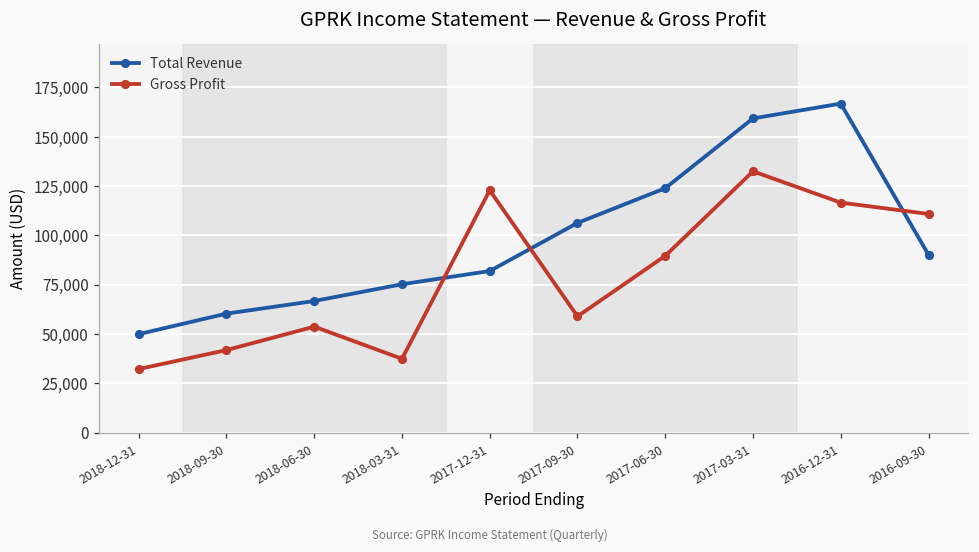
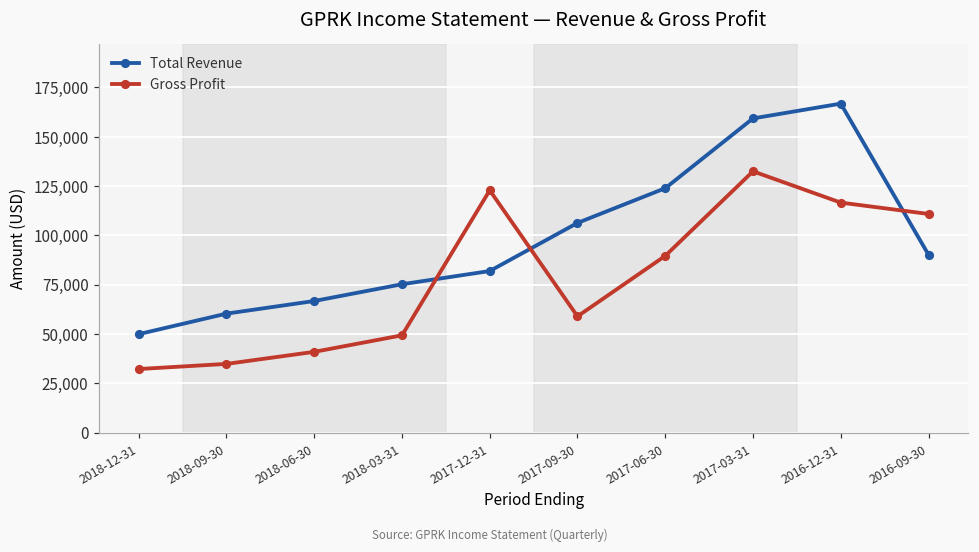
Gross Profit, 2018-09-30: 42,000 -> 35,000
Gross Profit, 2018-06-30: 54,000 -> 41,000
Gross Profit, 2018-03-31: 37,000 -> 49,000
